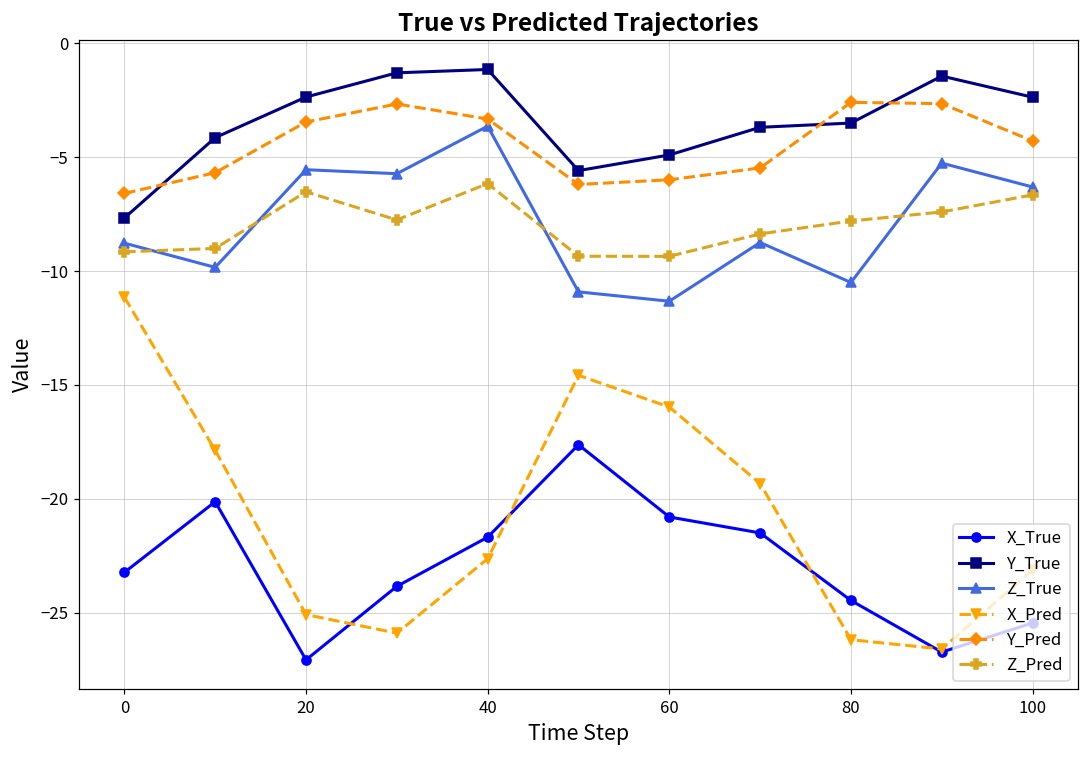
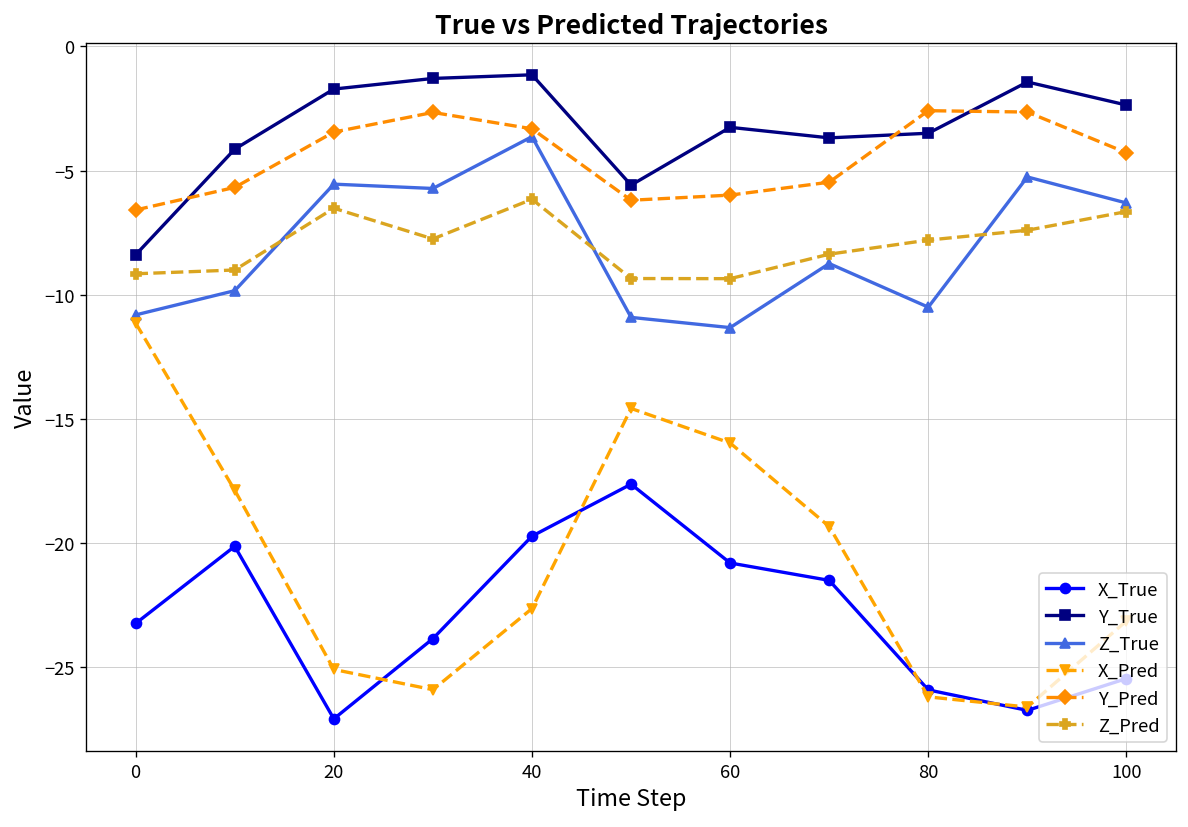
Y_True, 0: -7.7 -> -8.4
Z_True, 0: -8.8 -> -10.8
Y_True, 20: -2.4 -> -1.7
X_True, 40: -21.7 -> -19.7
Y_True, 60: -4.9 -> -3.3
X_True, 80: -24.5 -> -25.9
